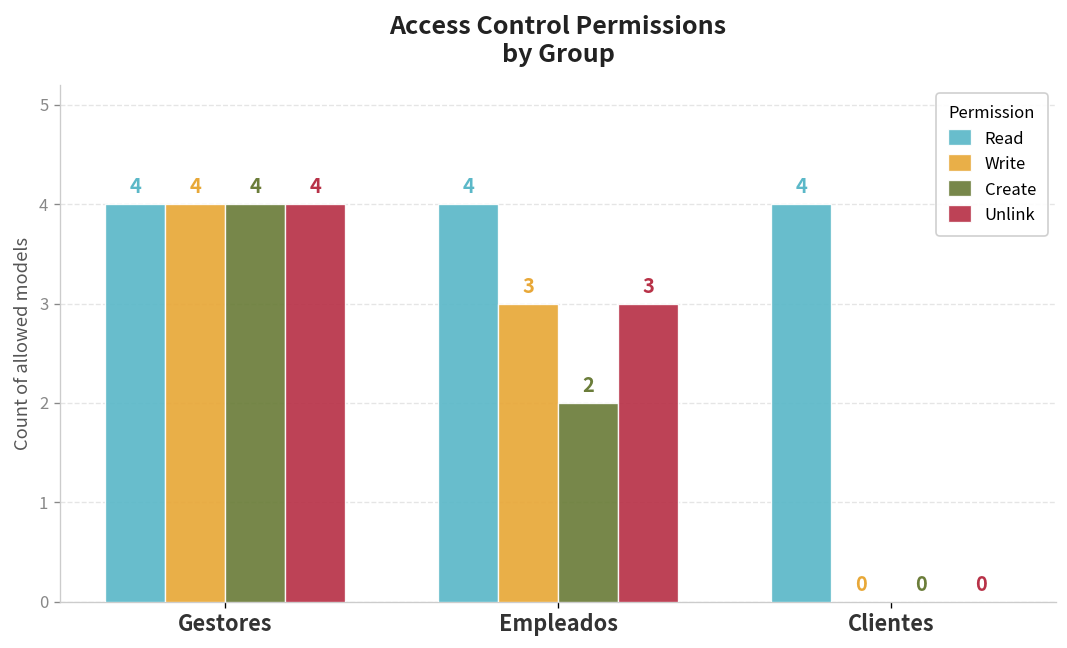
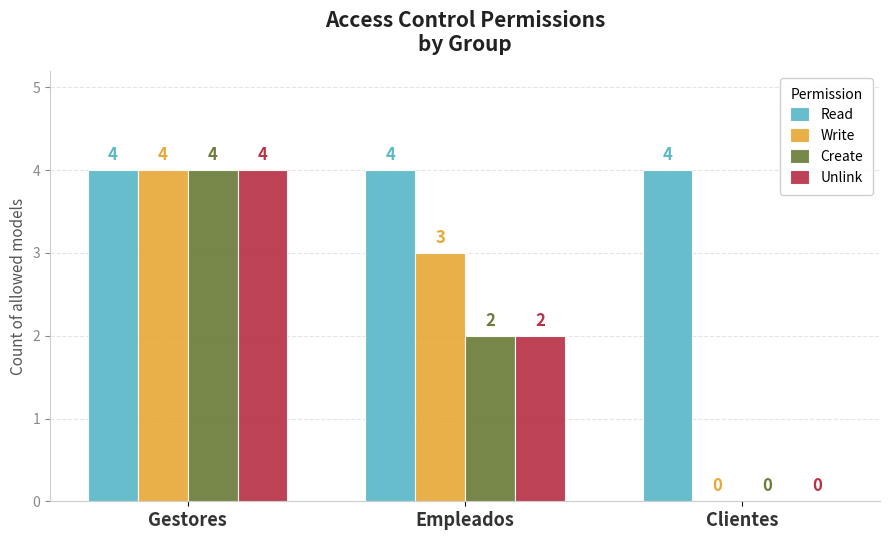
Unlink, Empleados: 3 -> 2
